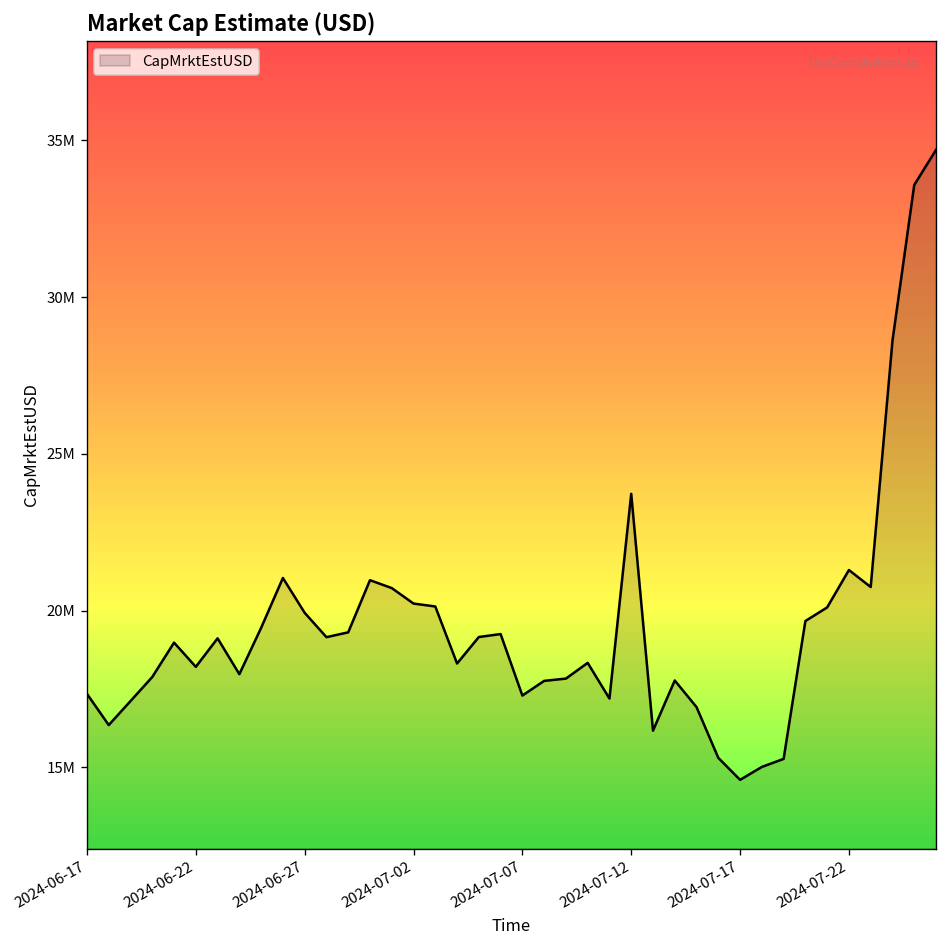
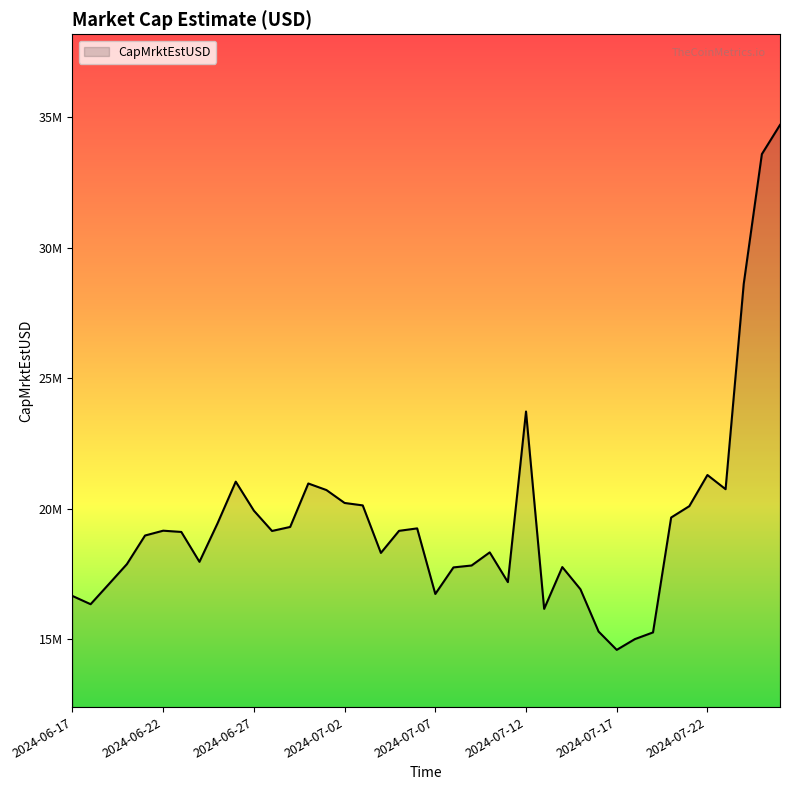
2024-06-17: 17300000 -> 16700000
2024-06-22: 18200000 -> 19200000
2024-07-07: 17300000 -> 16700000
